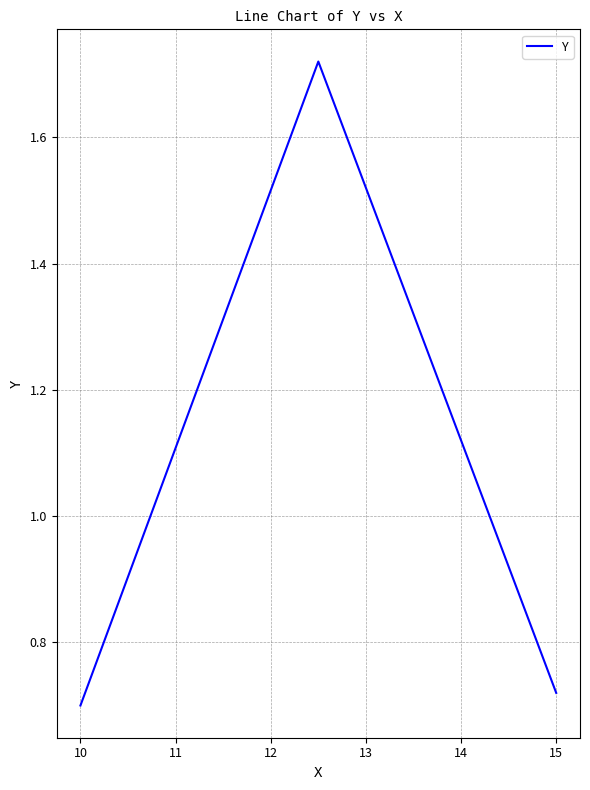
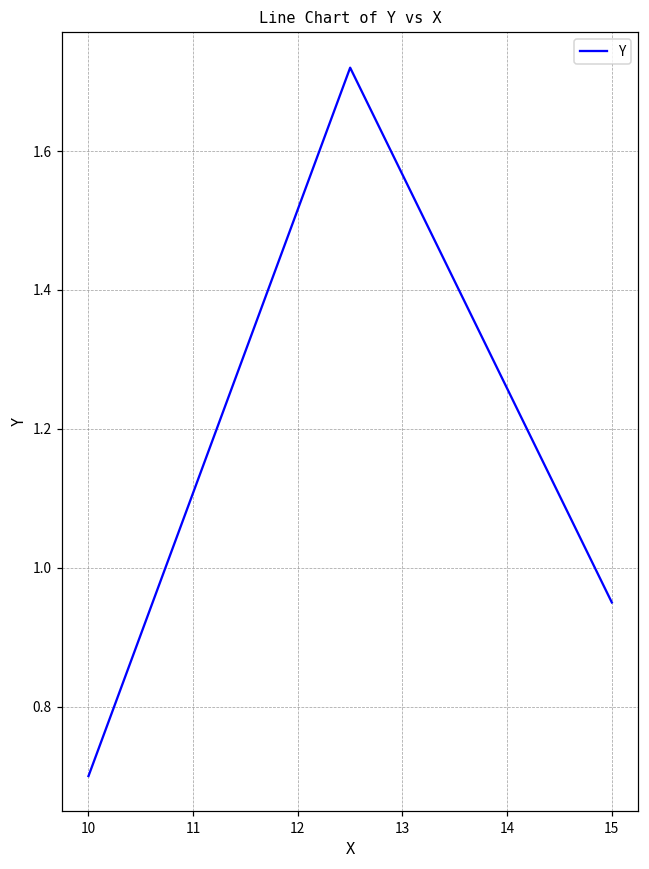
15: 0.72 -> 0.95
